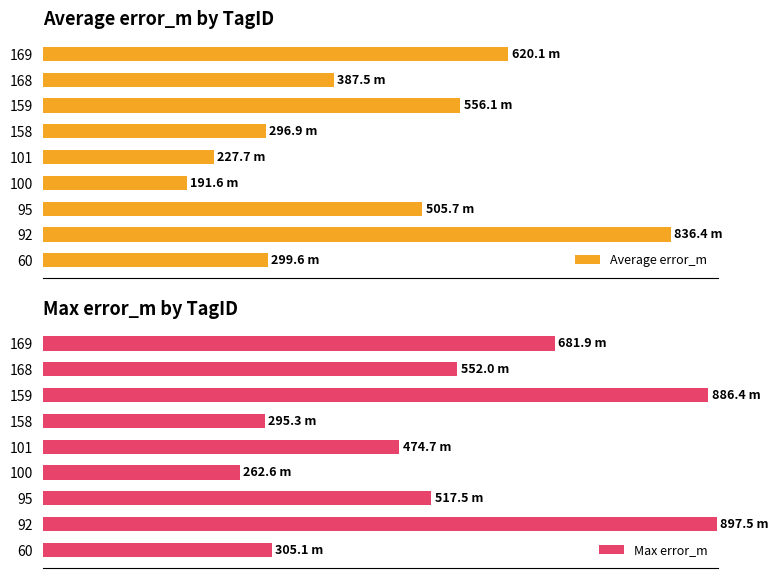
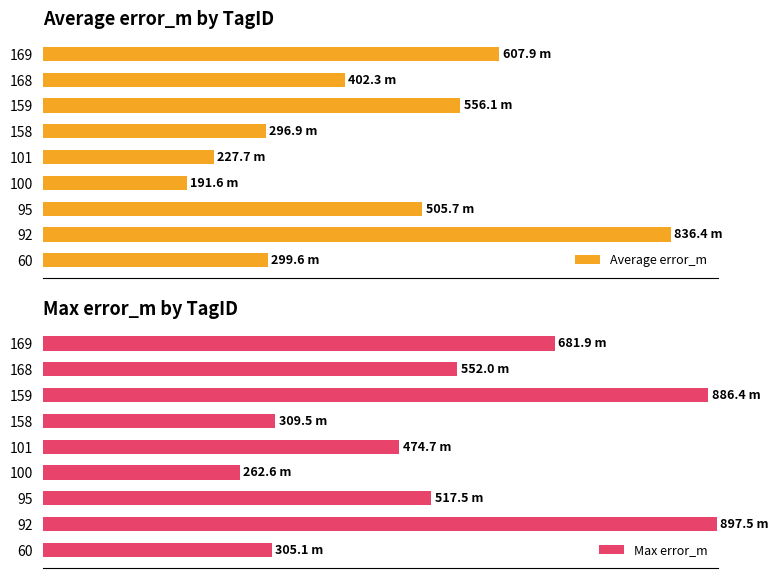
Average error_m by TagID, 169: 620.1 -> 607.9
Average error_m by TagID, 168: 387.5 -> 402.3
Max error_m by TagID, 158: 295.3 -> 309.5
